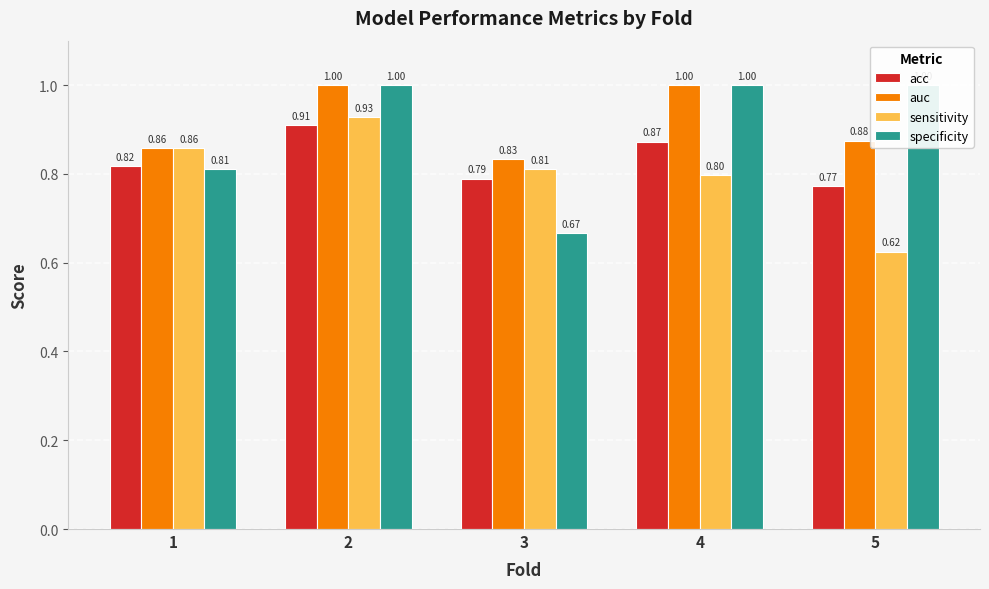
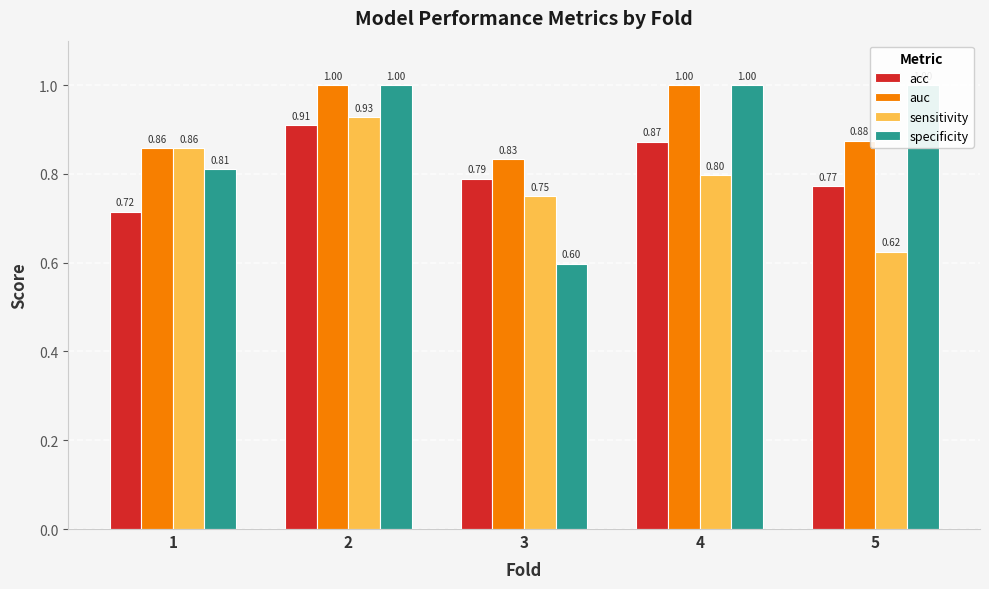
acc, 1: 0.82 -> 0.72
sensitivity, 3: 0.81 -> 0.75
specificity, 3: 0.67 -> 0.60
